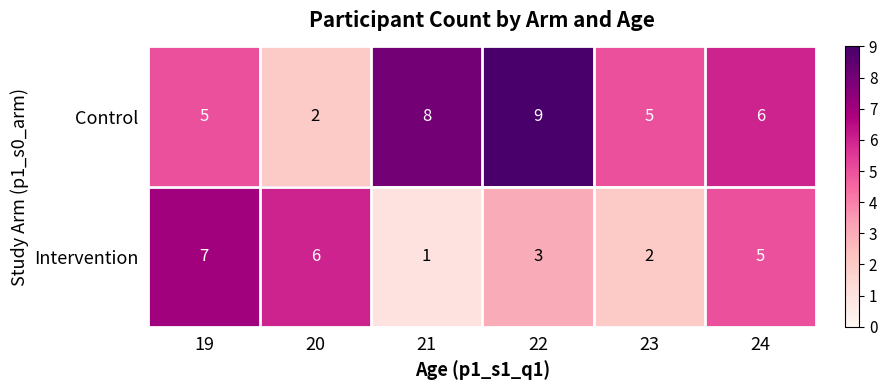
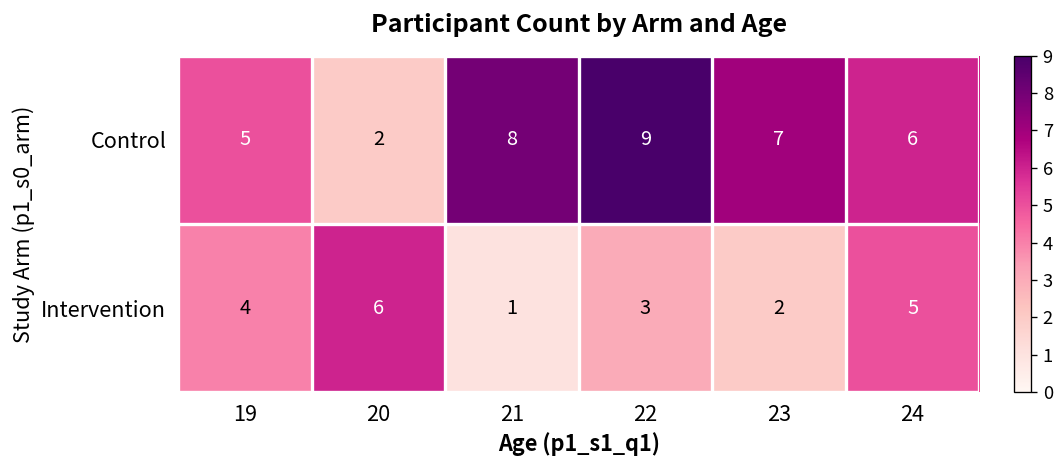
Control, 23: 5 -> 7
Intervention, 19: 7 -> 4
